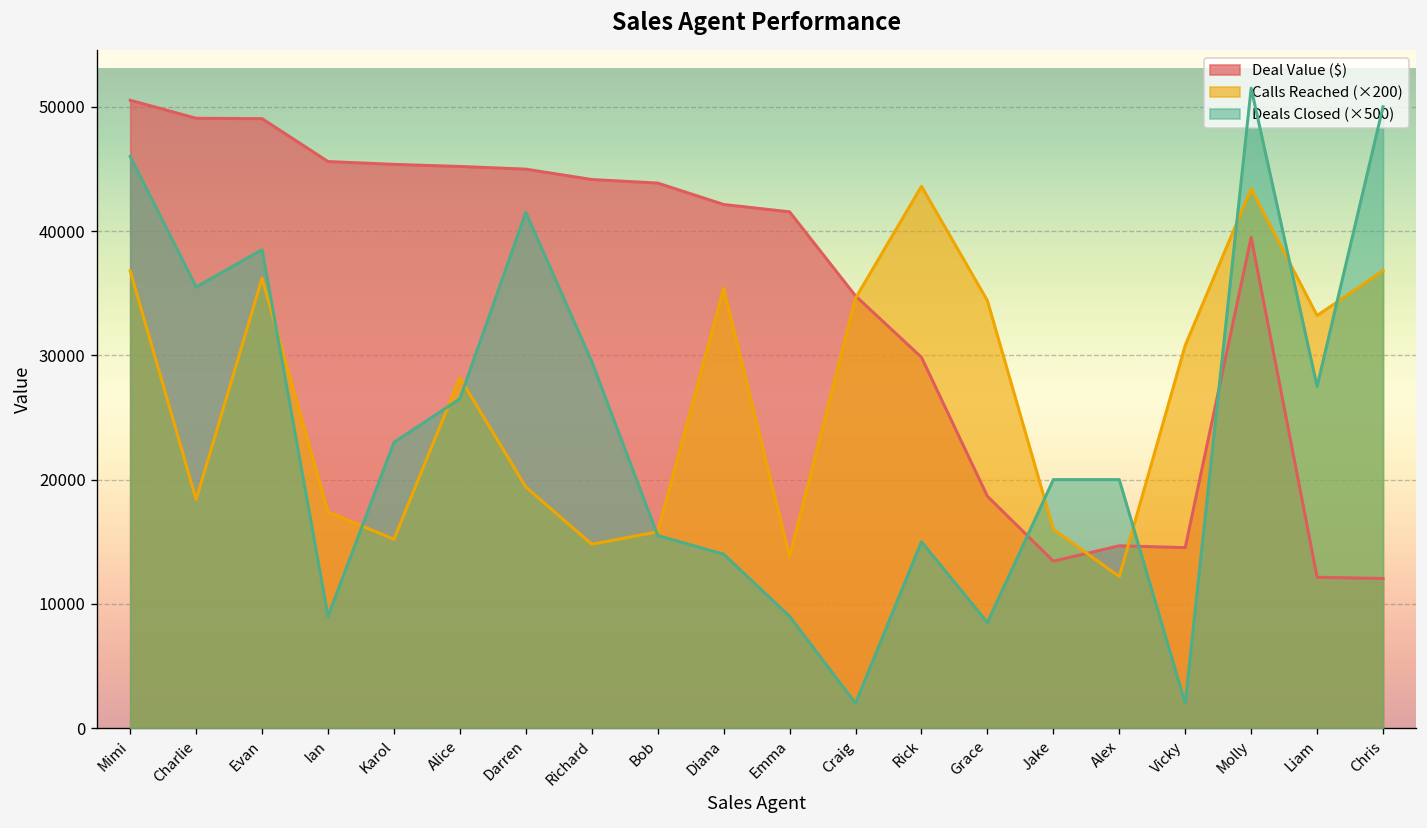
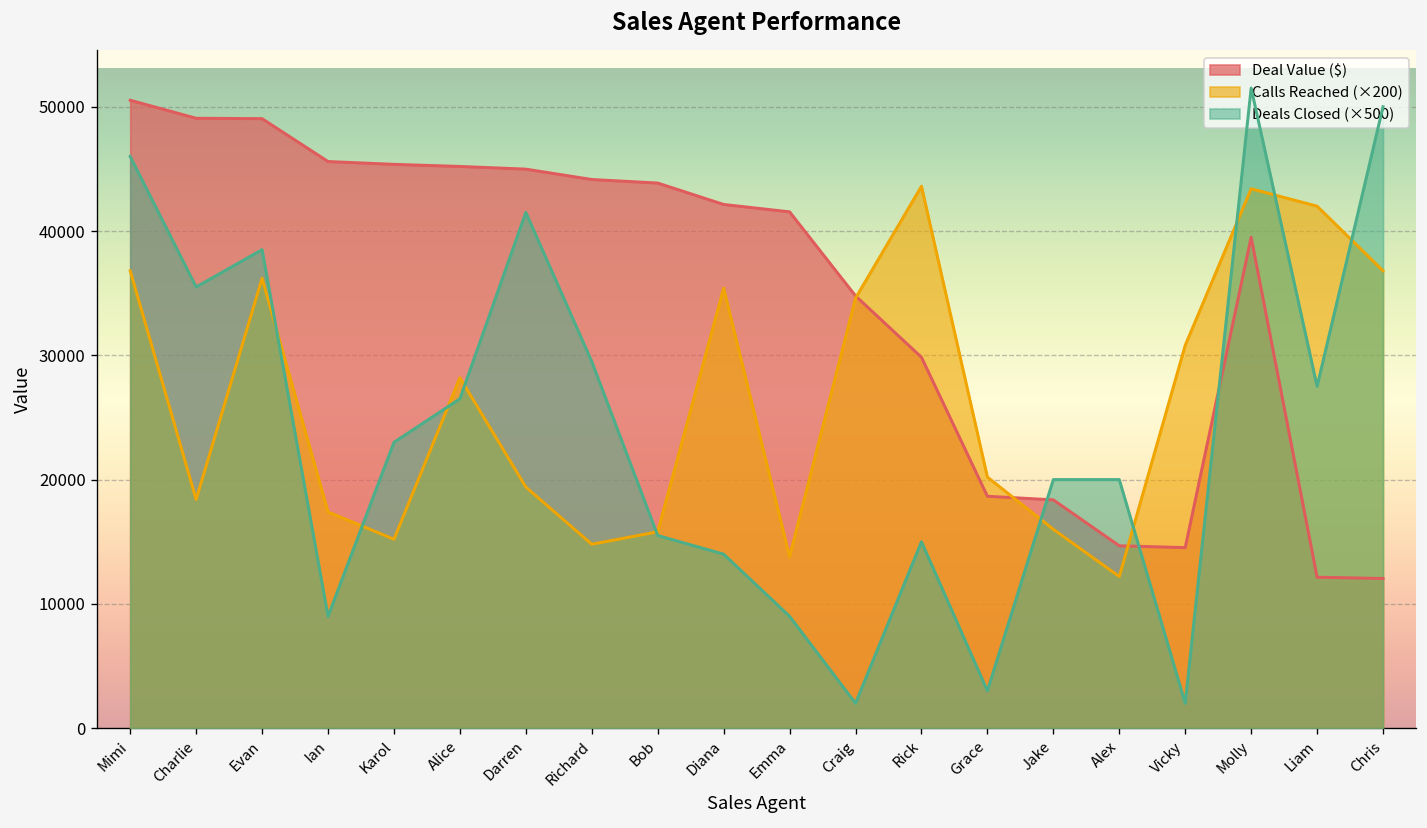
Calls Reached (×200), Grace: 34400 -> 20200
Deals Closed (×500), Grace: 8500 -> 3000
Deal Value ($), Jake: 13400 -> 18400
Calls Reached (×200), Liam: 33200 -> 42000
